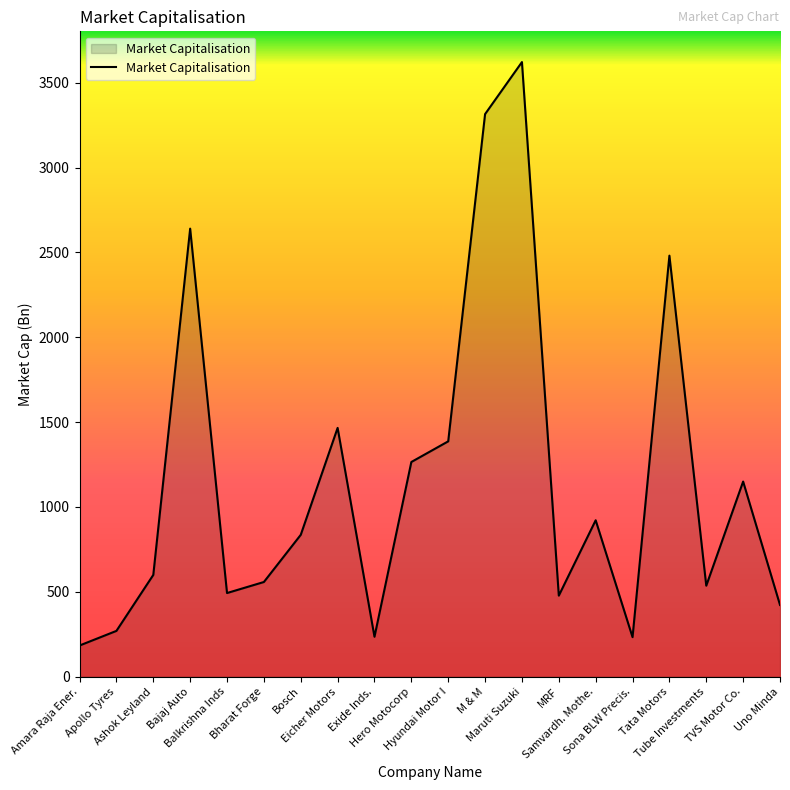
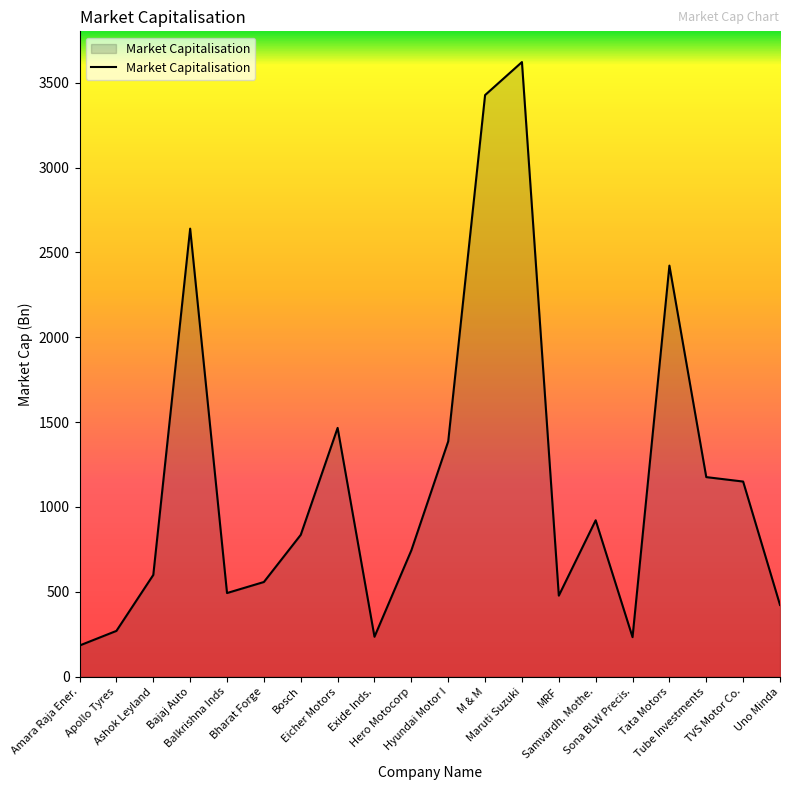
Hero Motocorp: 1270 -> 740
M & M: 3320 -> 3430
Tata Motors: 2480 -> 2420
Tube Investments: 540 -> 1180
